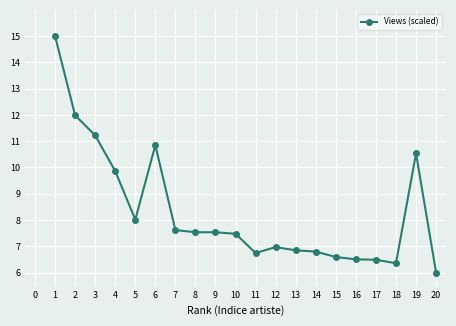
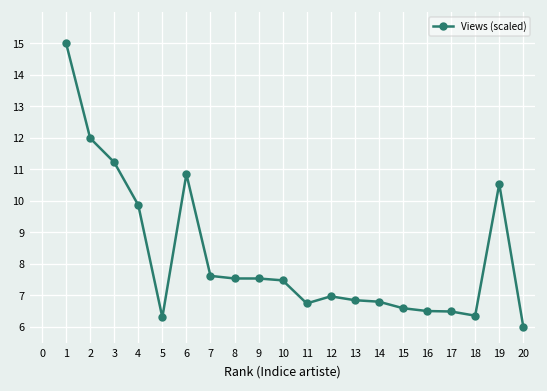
5: 8.0 -> 6.3
